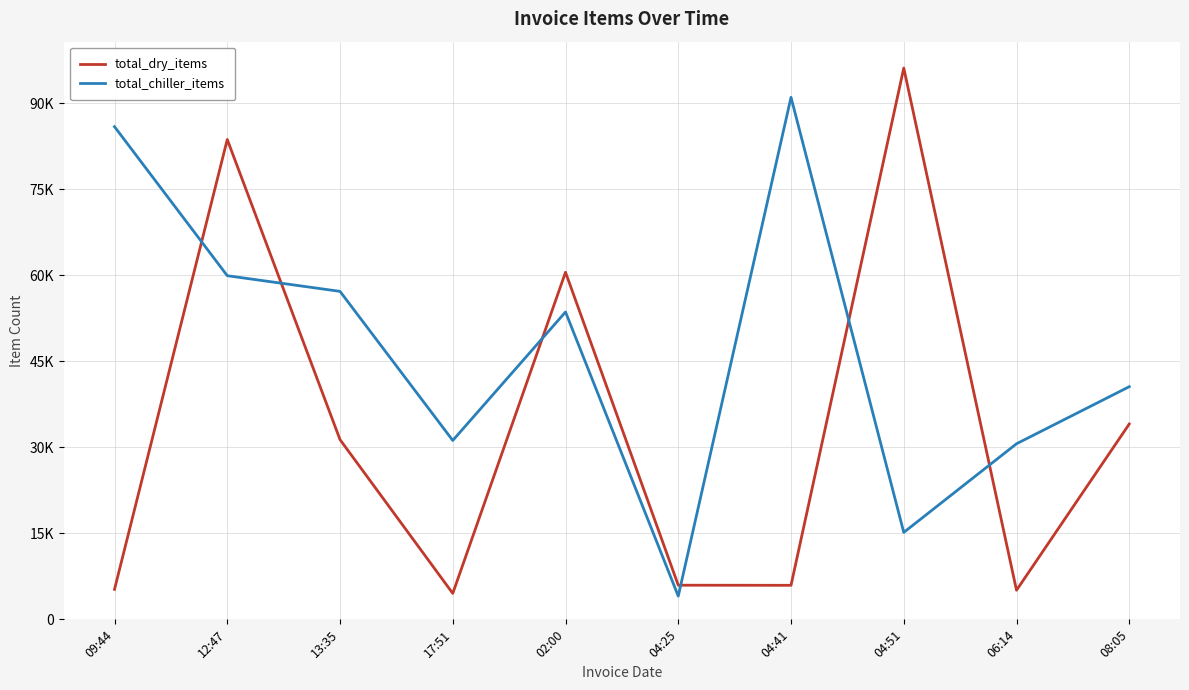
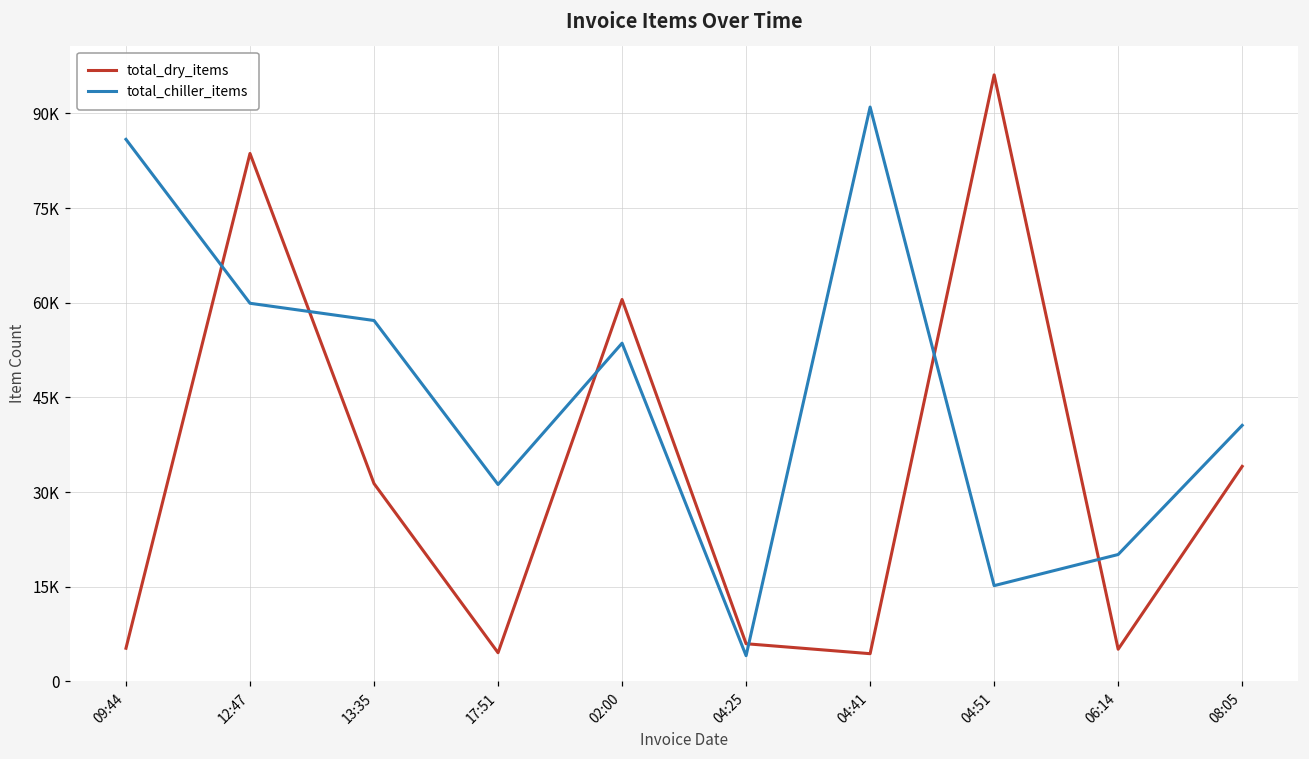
total_dry_items, 04:41: 6000 -> 4000
total_chiller_items, 06:14: 31000 -> 20000
